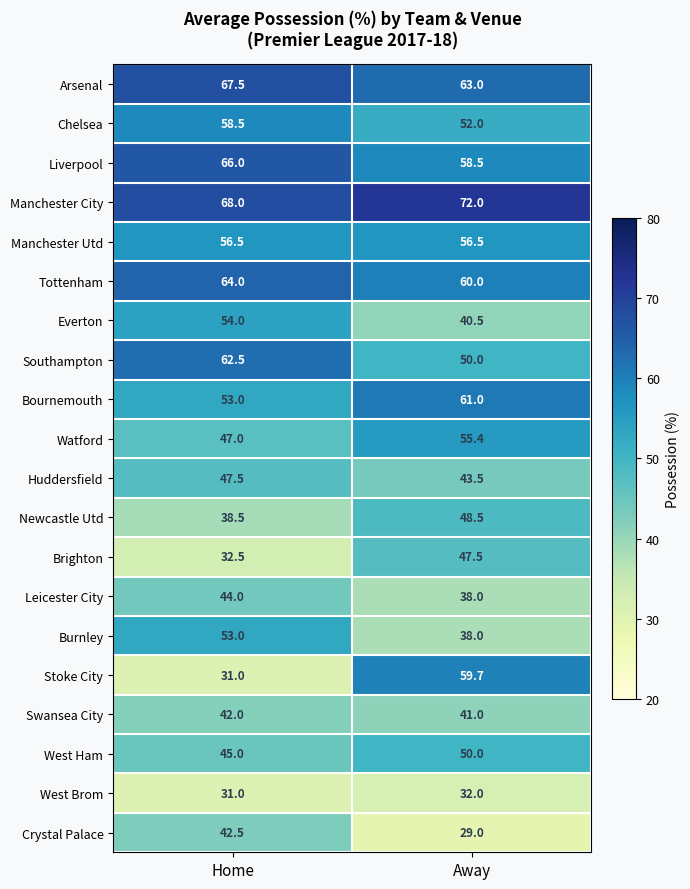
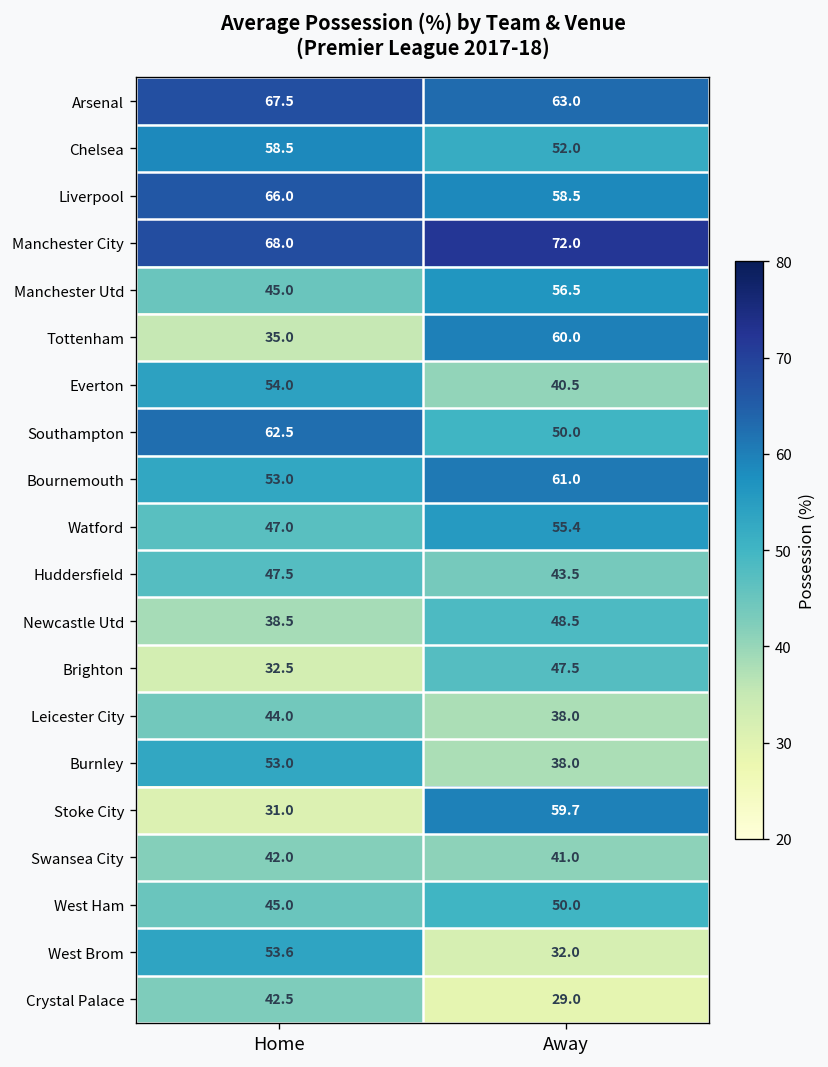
Manchester Utd, Home: 56.5 -> 45.0
Tottenham, Home: 64.0 -> 35.0
West Brom, Home: 31.0 -> 53.6
